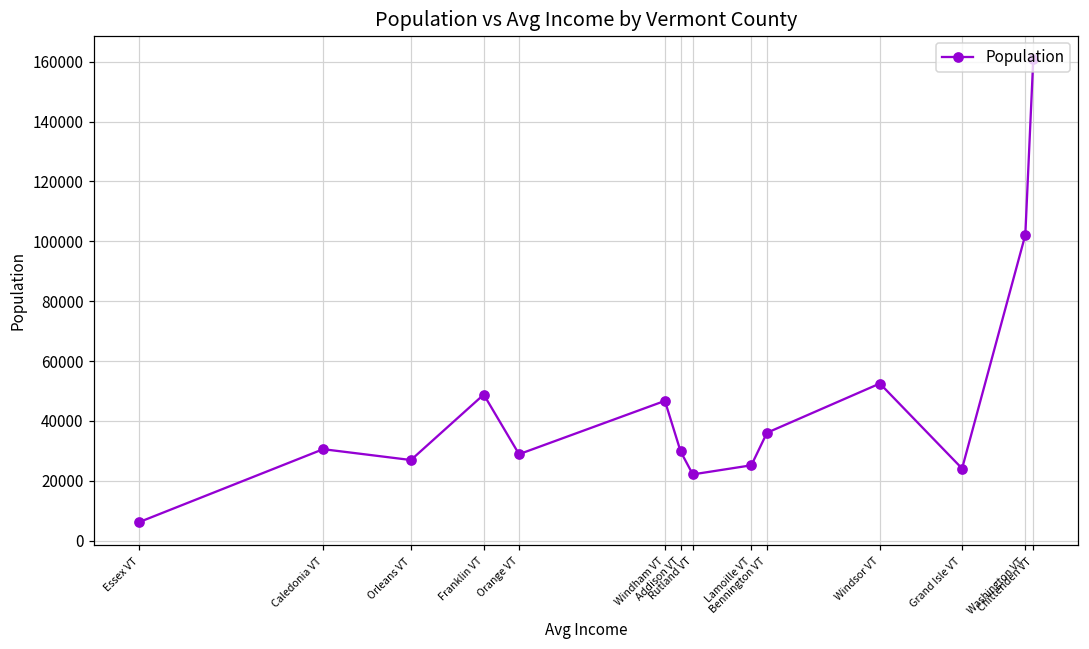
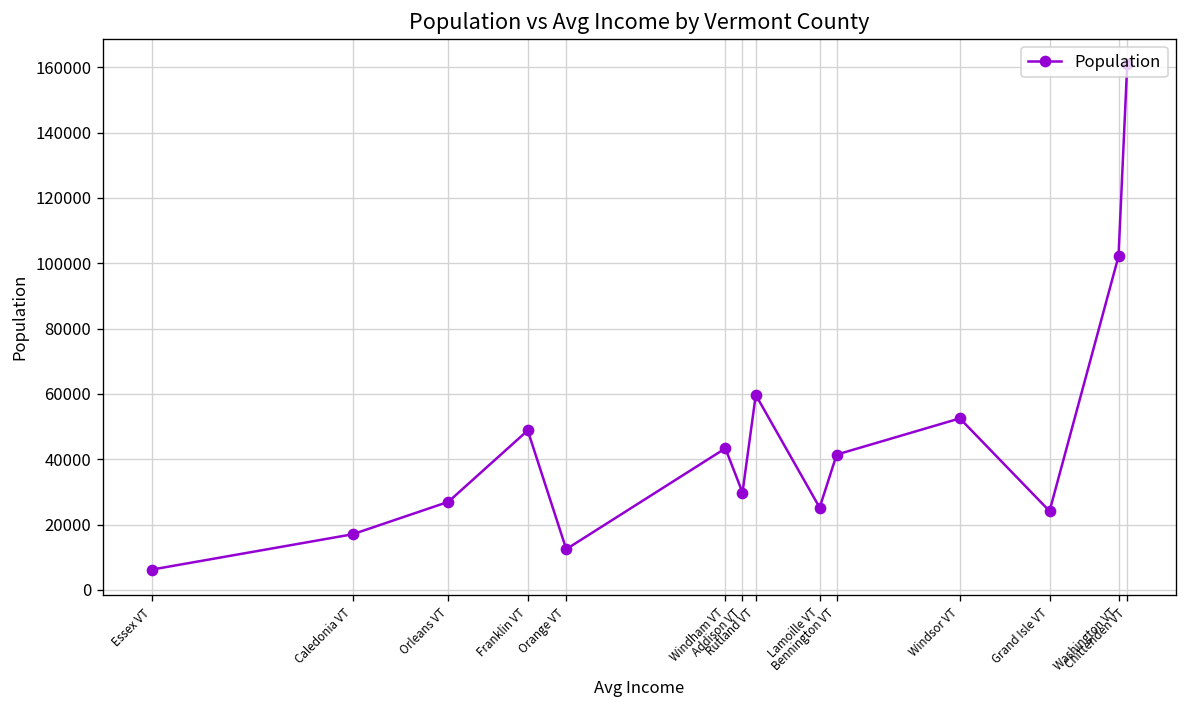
Caledonia VT: 31000 -> 17000
Orange VT: 29000 -> 12000
Windham VT: 47000 -> 43000
Rutland VT: 22000 -> 60000
Bennington VT: 36000 -> 41000
